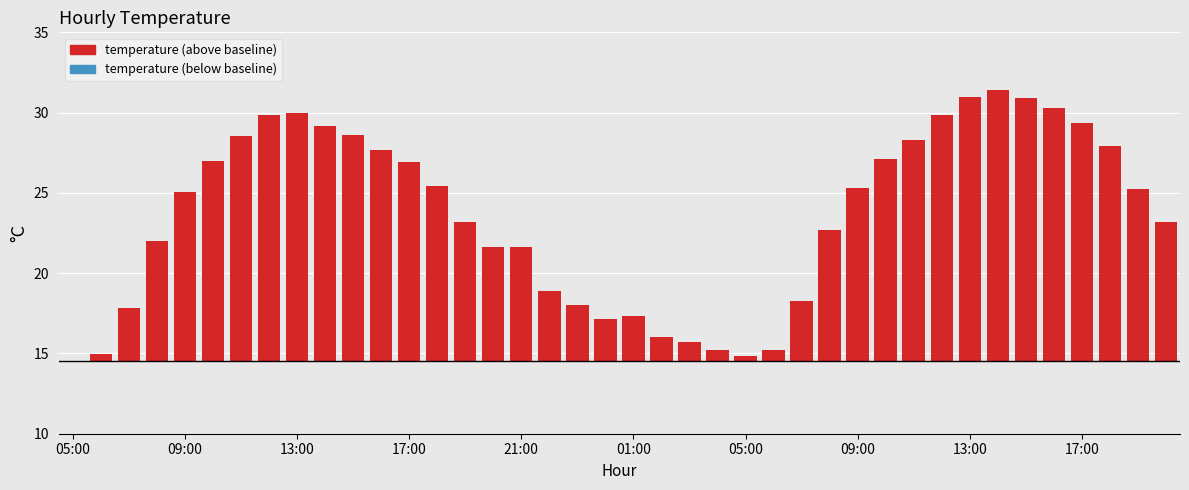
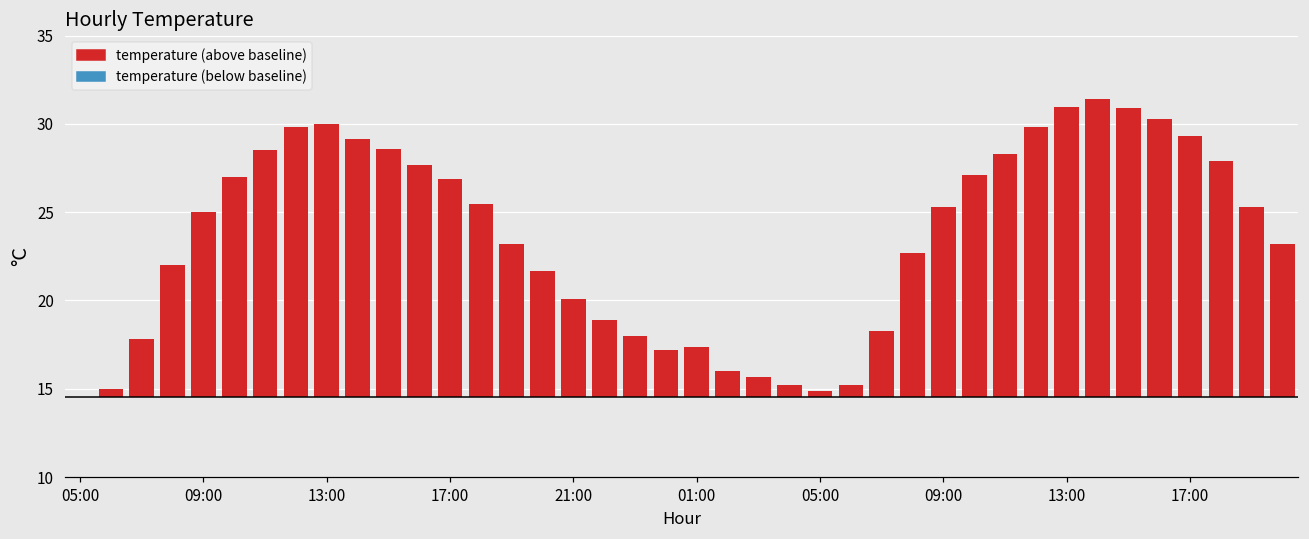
21:00: 21.7 -> 20.1
